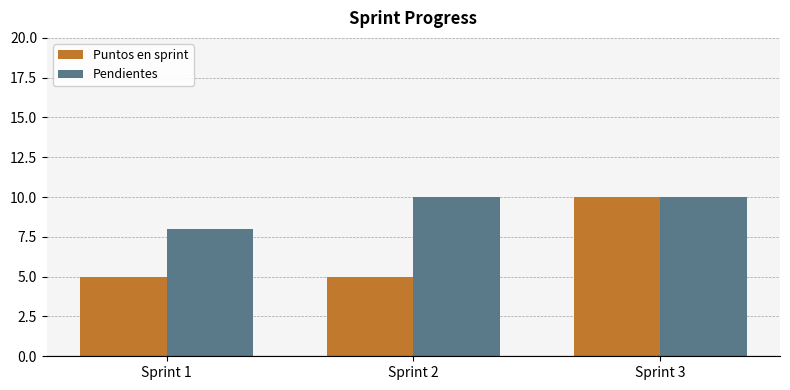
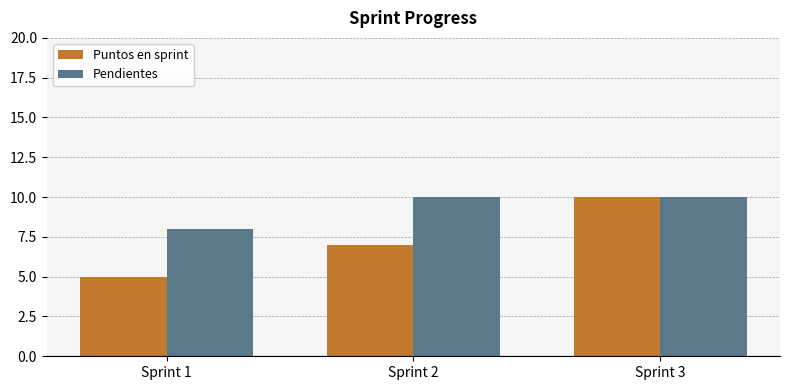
Puntos en sprint, Sprint 2: 5 -> 7
